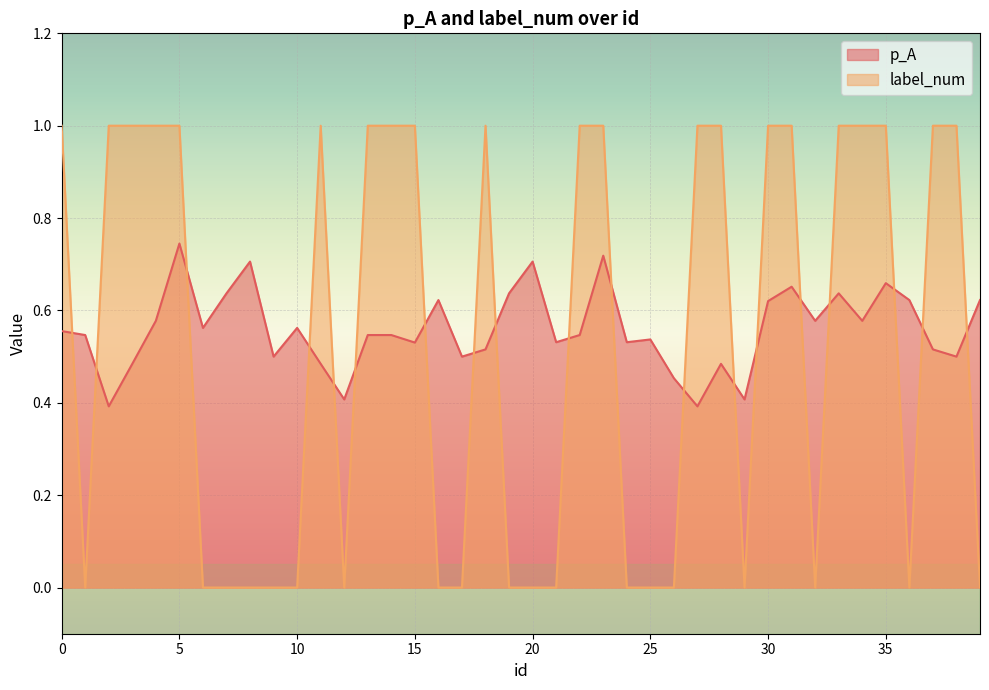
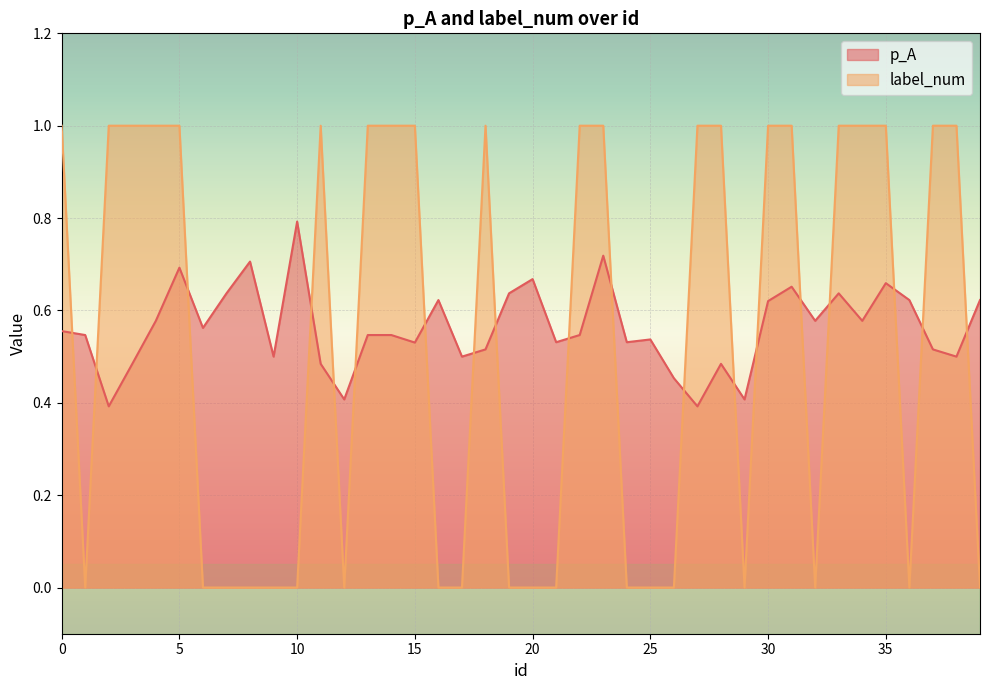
p_A, 5: 0.74 -> 0.69
p_A, 10: 0.56 -> 0.79
p_A, 20: 0.71 -> 0.67
